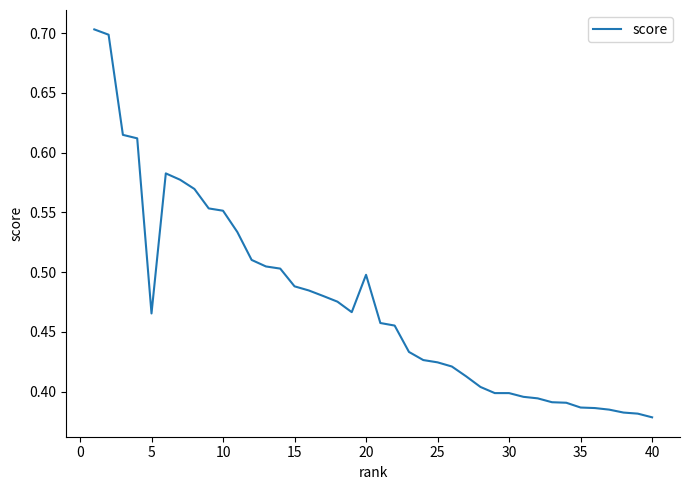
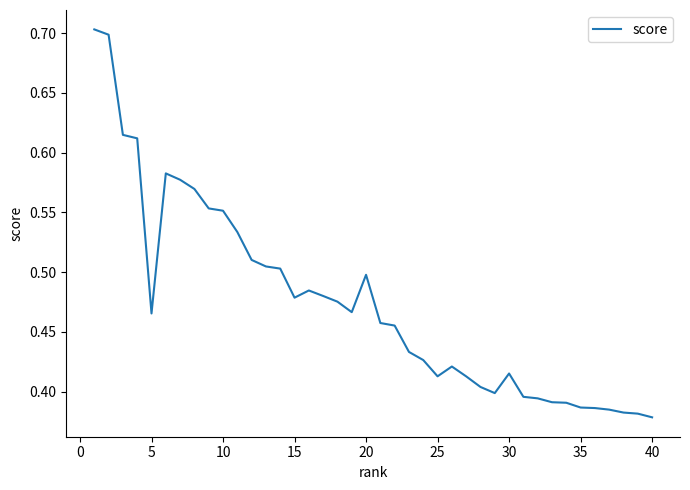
15: 0.488 -> 0.479
25: 0.424 -> 0.413
30: 0.399 -> 0.415
